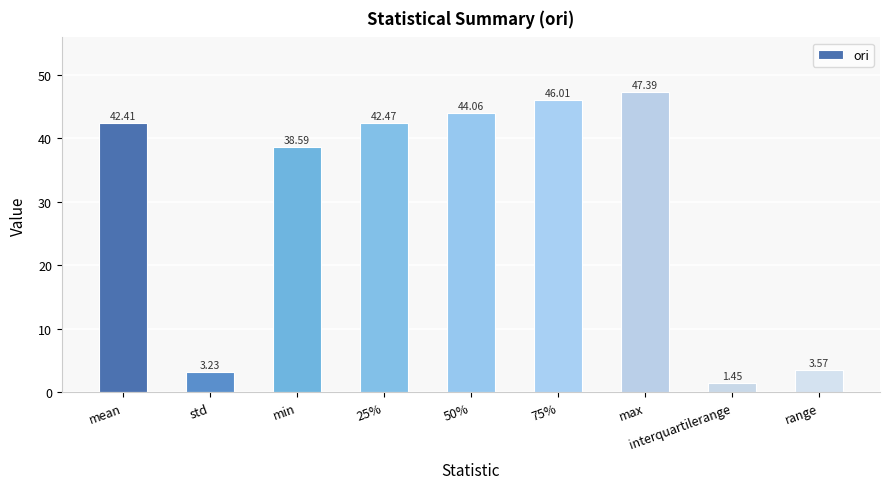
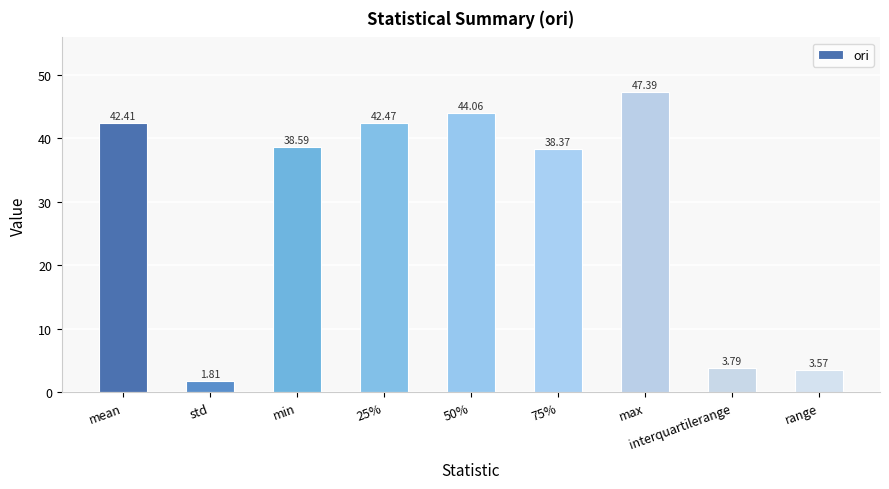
std: 3.23 -> 1.81
75%: 46.01 -> 38.37
interquartilerange: 1.45 -> 3.79
